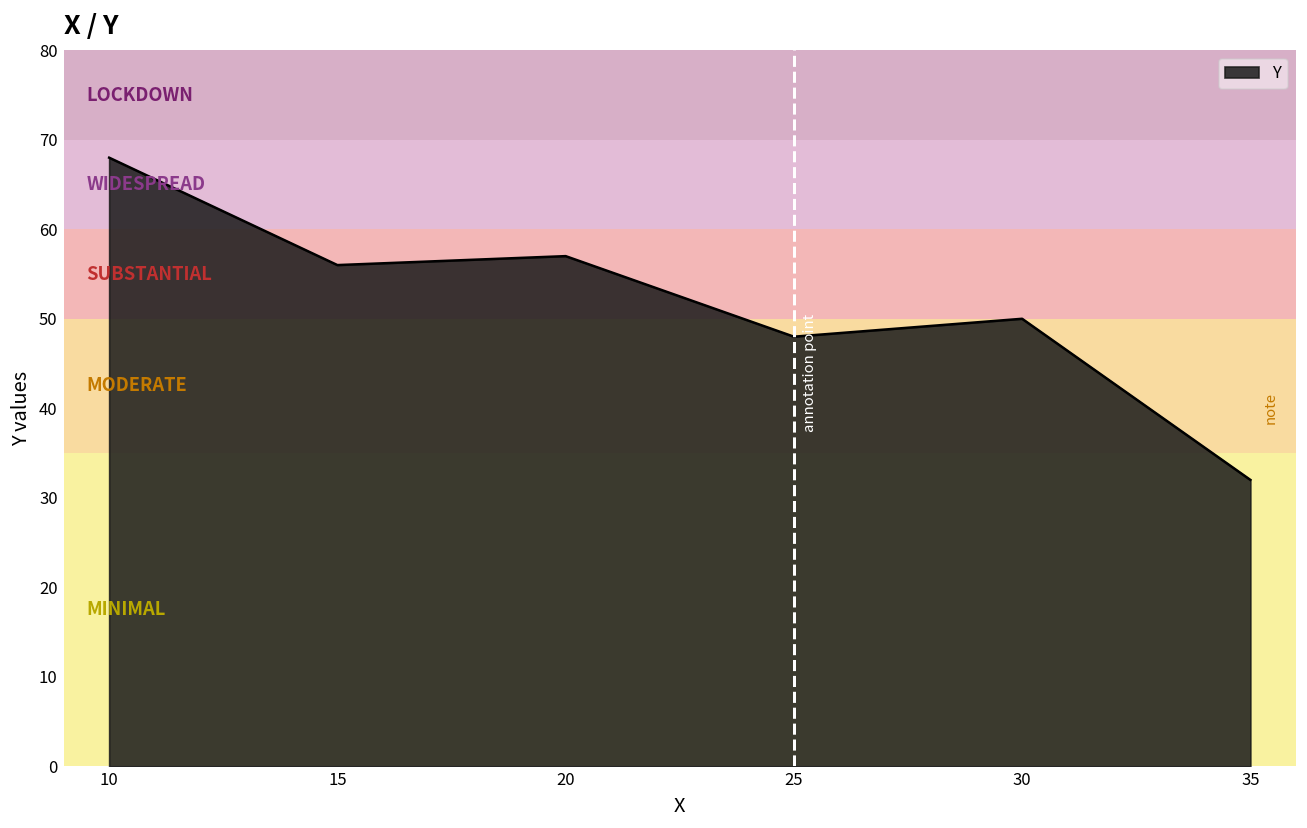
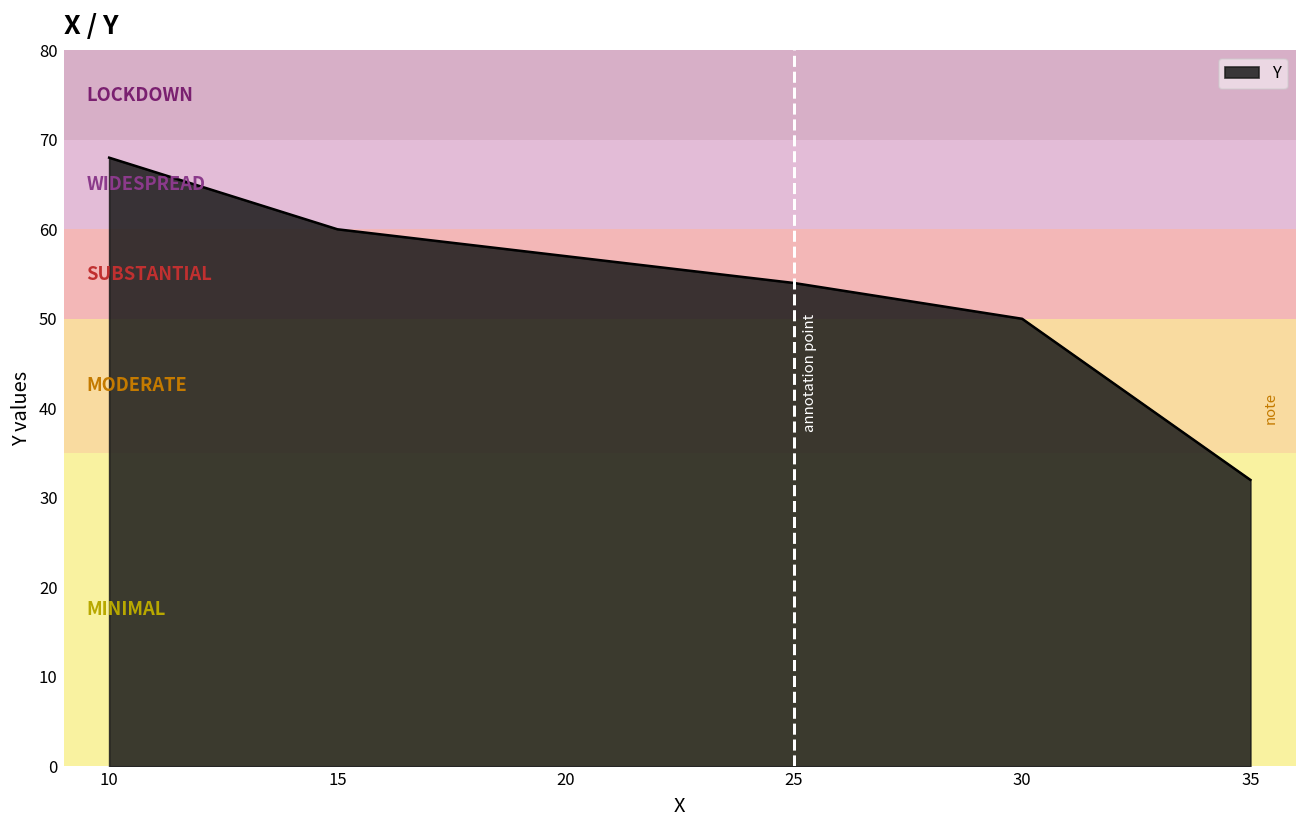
15: 56 -> 60
25: 48 -> 54
